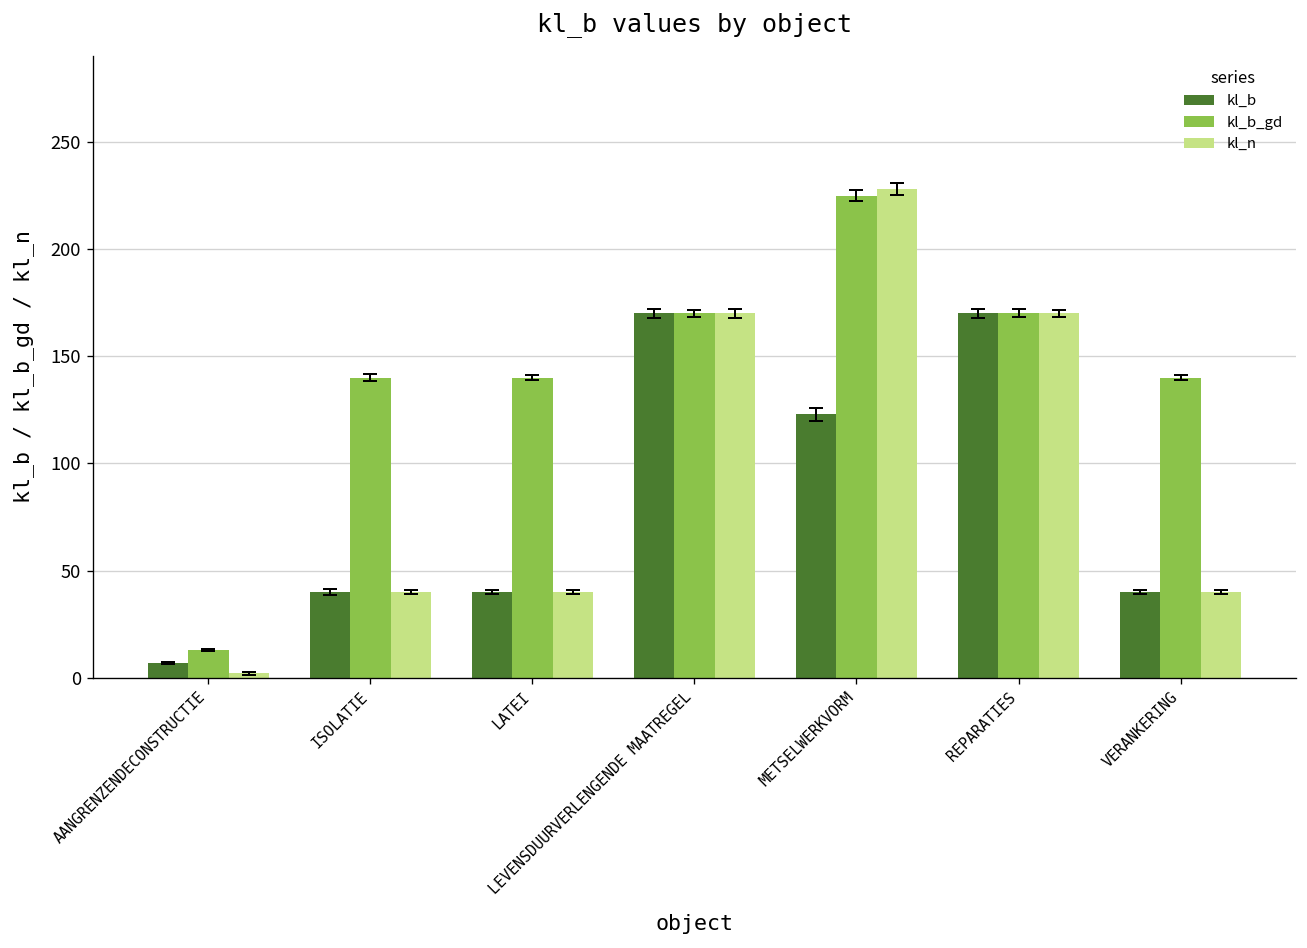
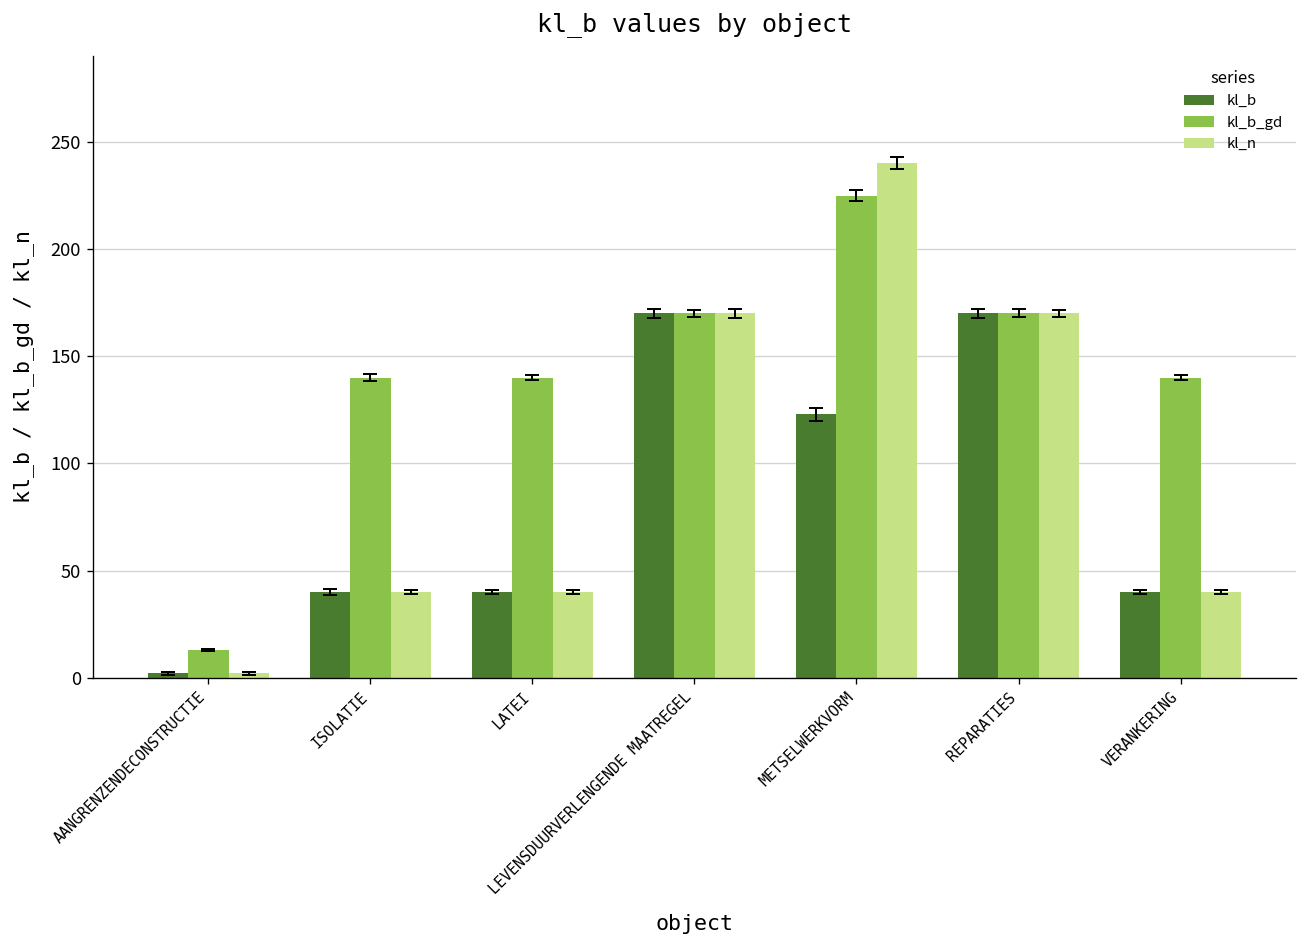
kl_b, AANGRENZENDECONSTRUCTIE: 7 -> 2
kl_n, METSELWERKVORM: 228 -> 240
